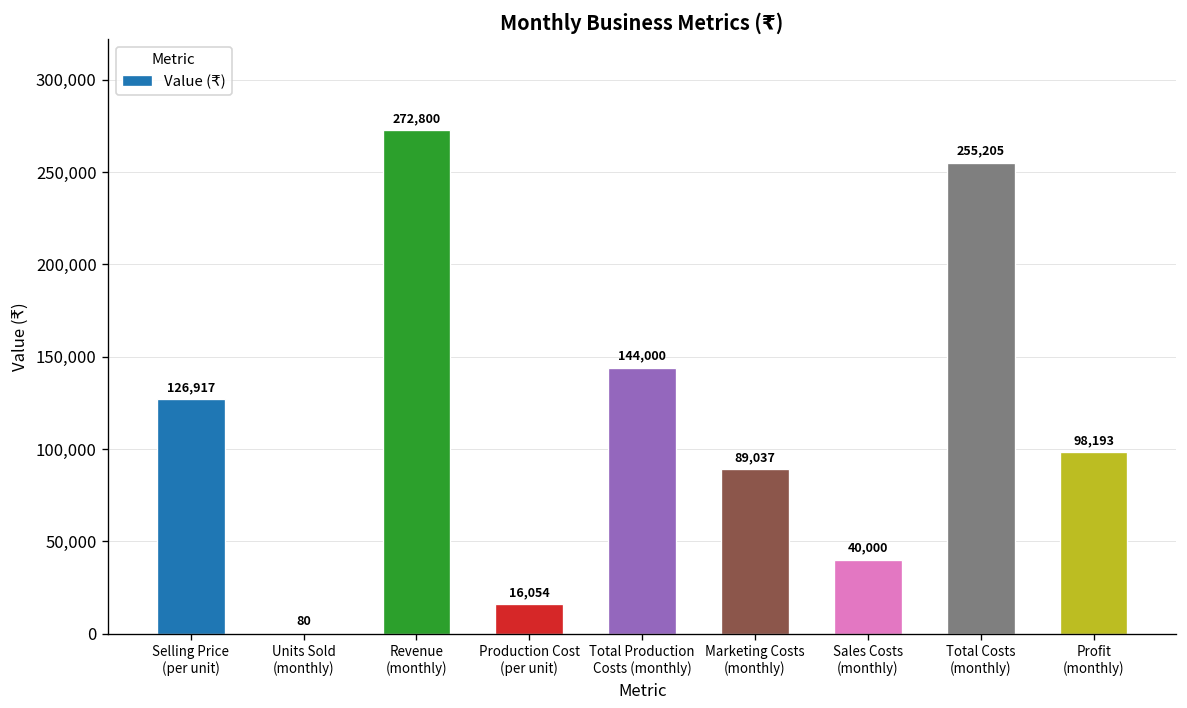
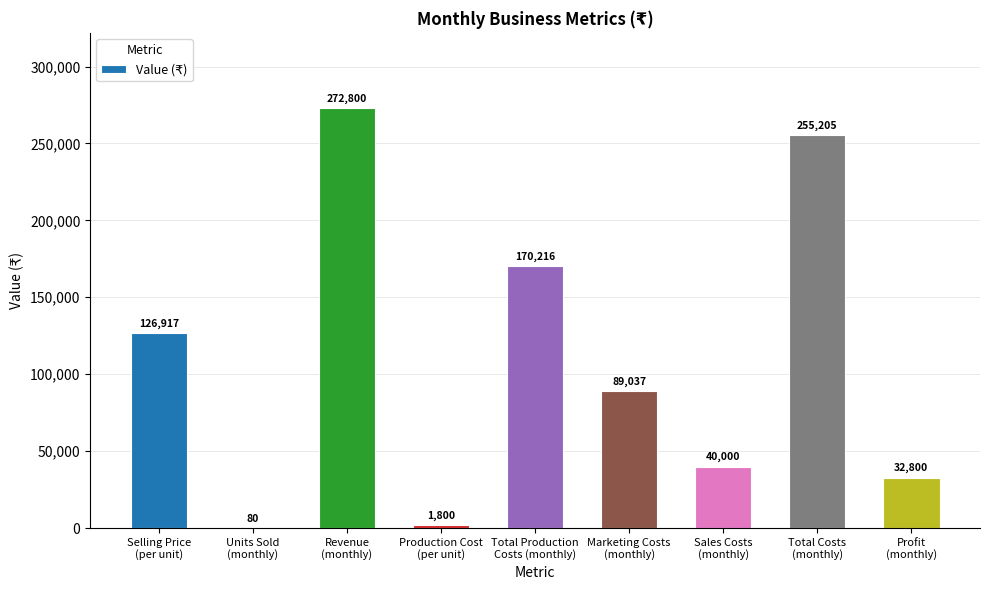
Production Cost (per unit): 16,054 -> 1,800
Total Production Costs (monthly): 144,000 -> 170,216
Profit (monthly): 98,193 -> 32,800
